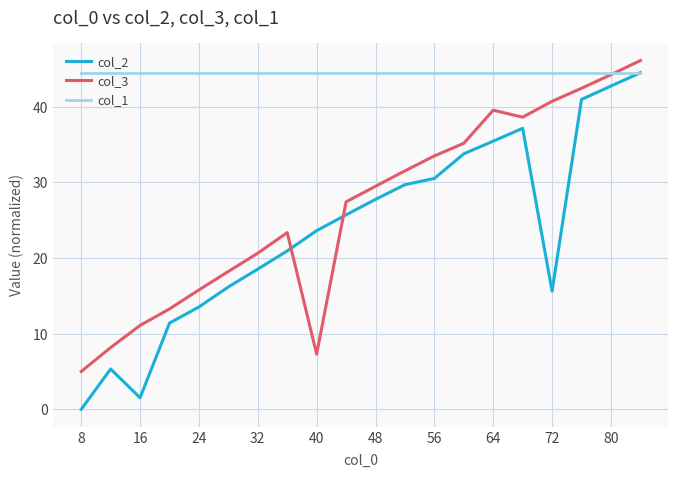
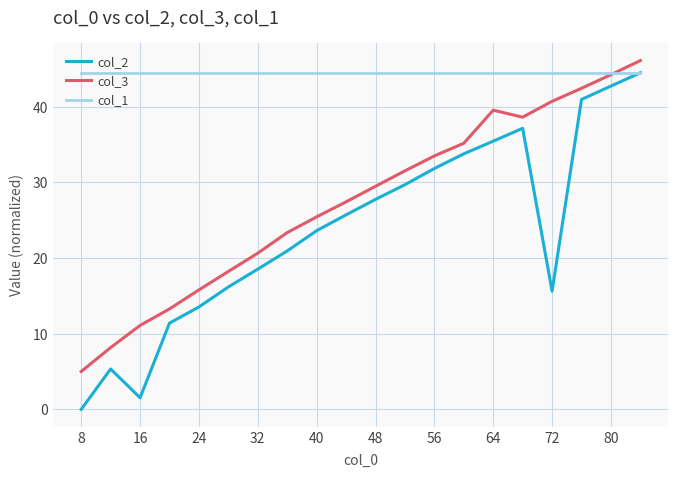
col_3, 40: 7 -> 25
col_2, 56: 31 -> 32
